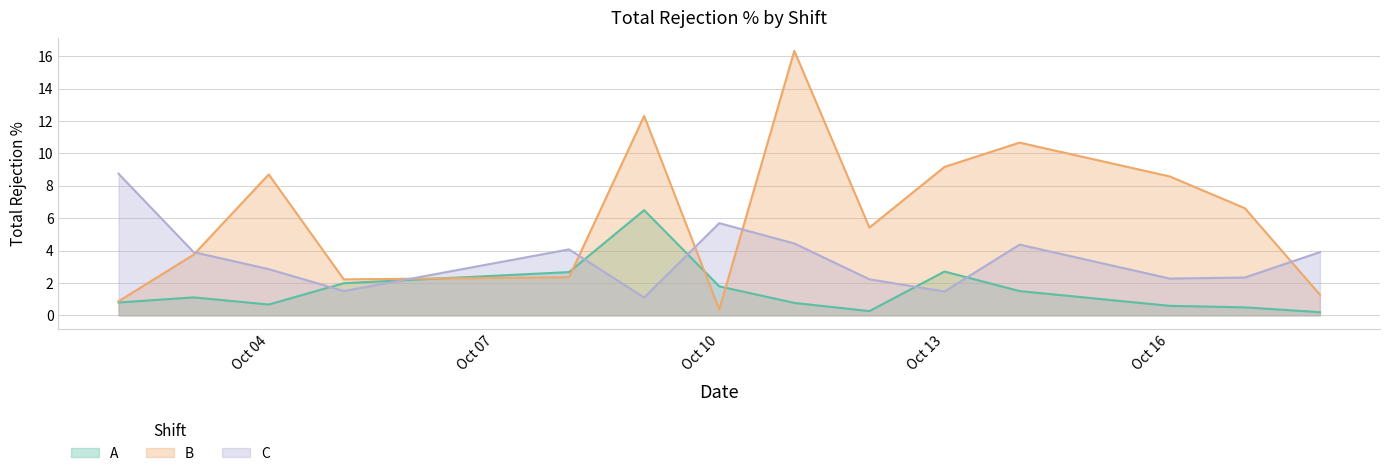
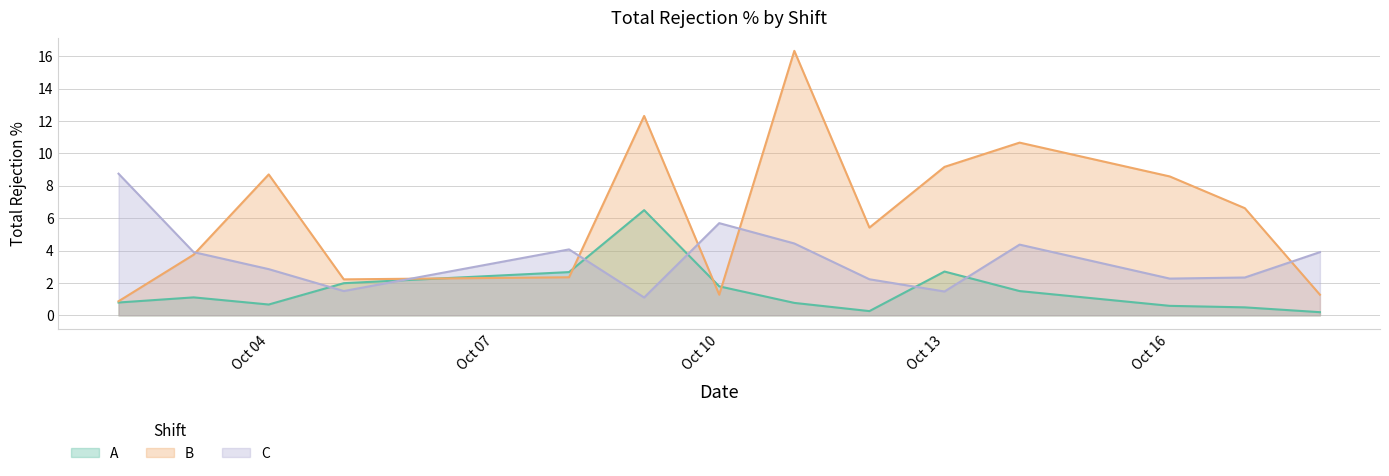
B, Oct 10: 0.4 -> 1.3
